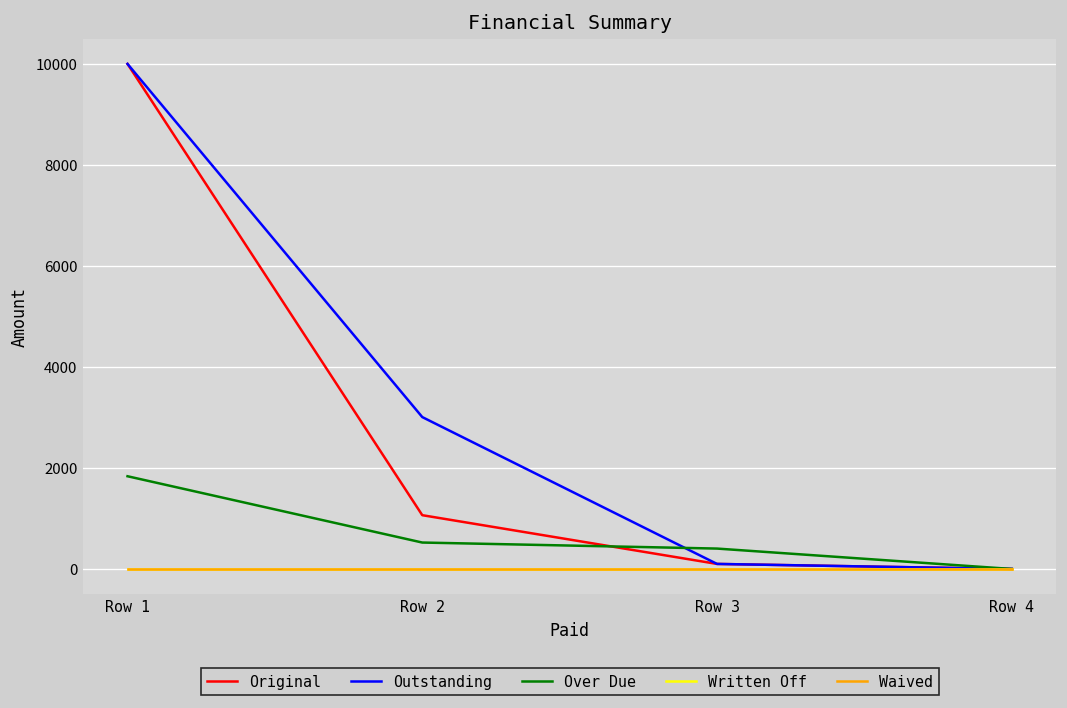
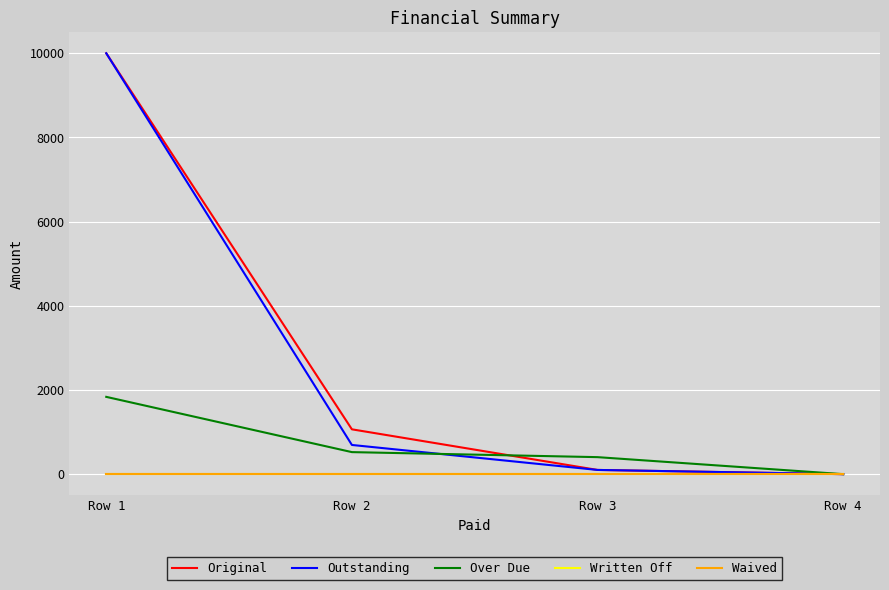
Outstanding, Row 2: 3000 -> 700
